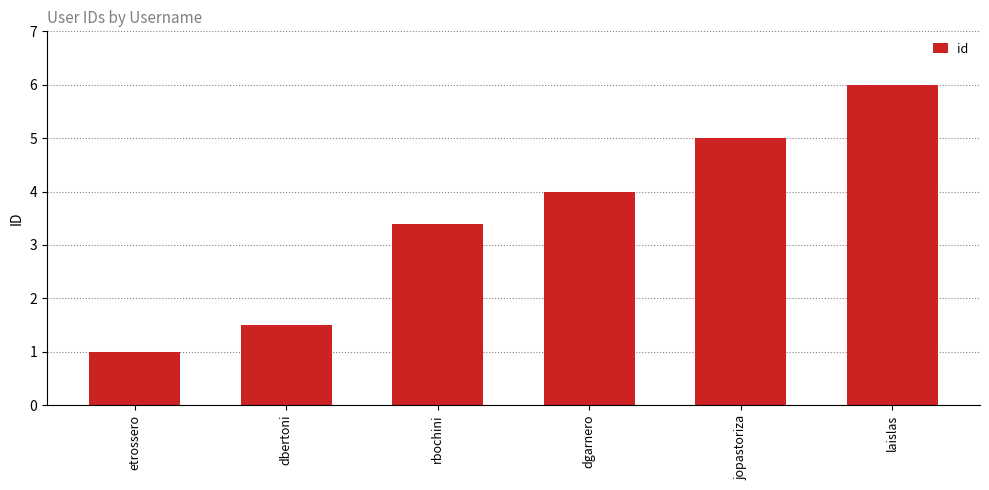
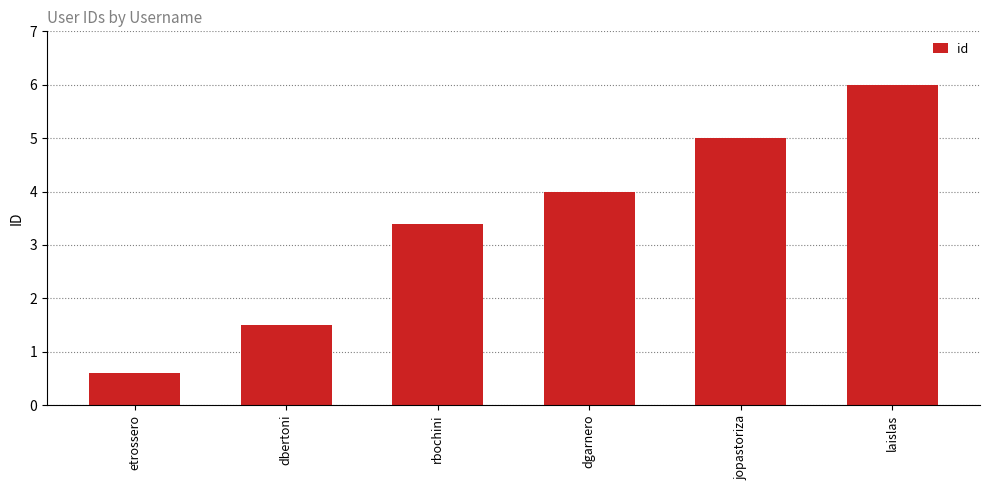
etrossero: 1.0 -> 0.6
